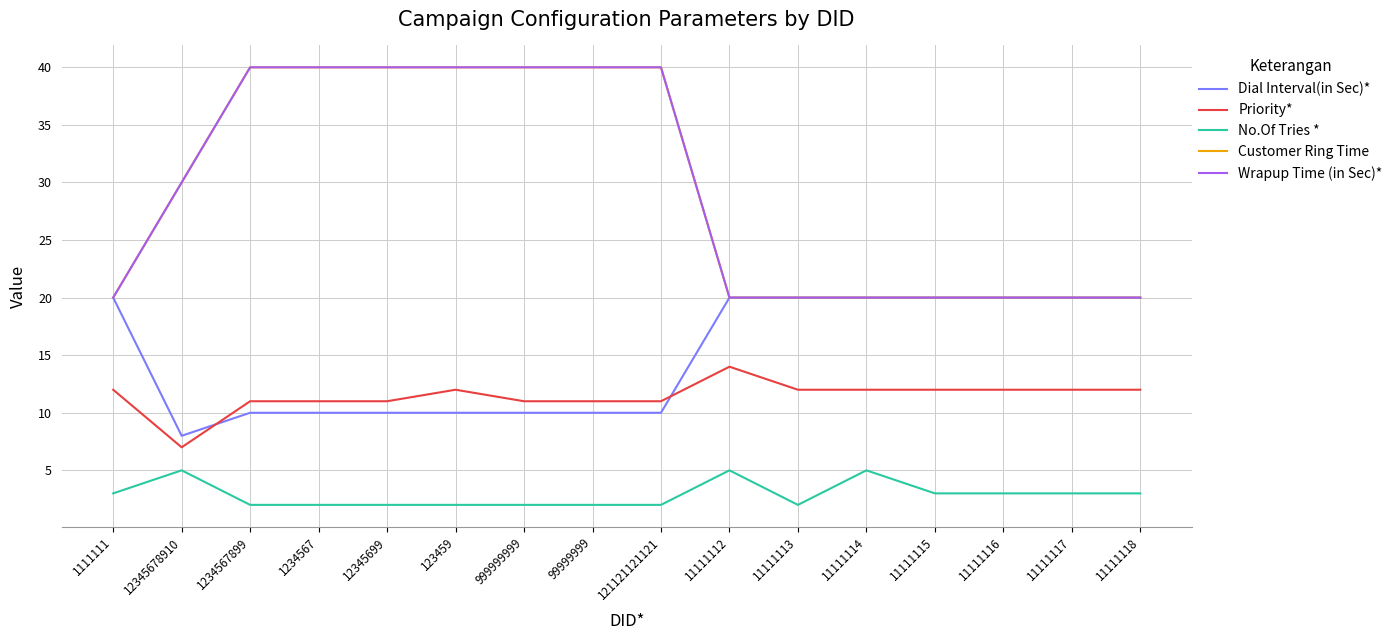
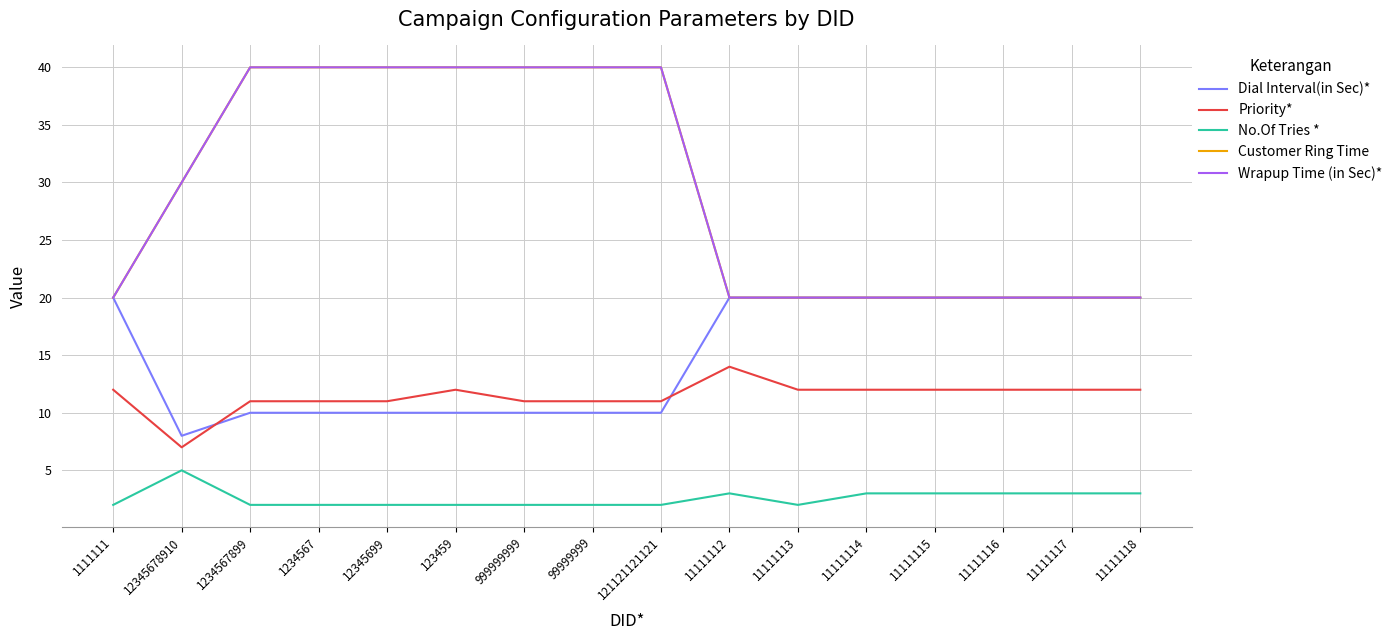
No.Of Tries *, 1111111: 3 -> 2
No.Of Tries *, 11111112: 5 -> 3
No.Of Tries *, 11111114: 5 -> 3
